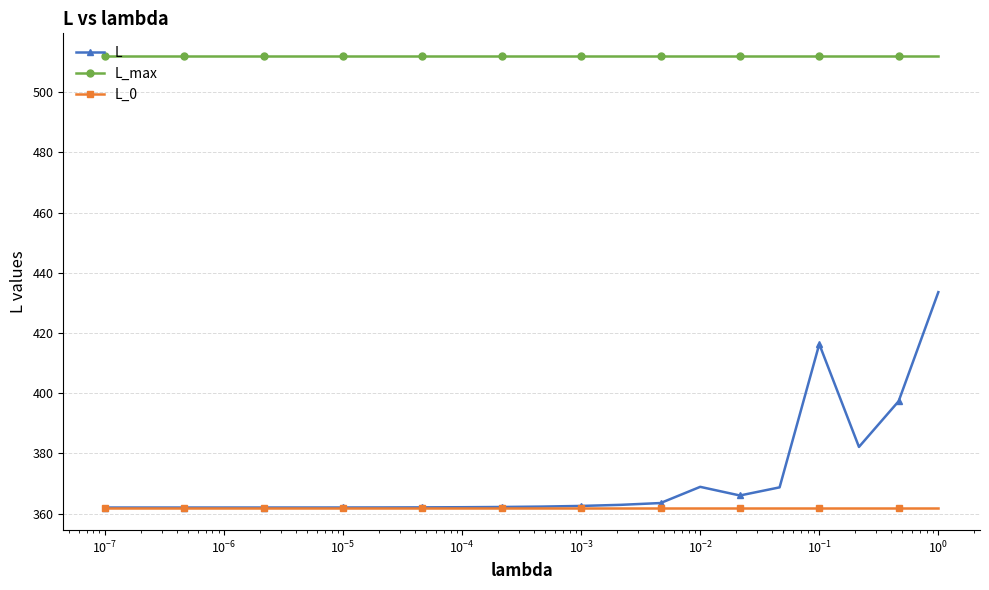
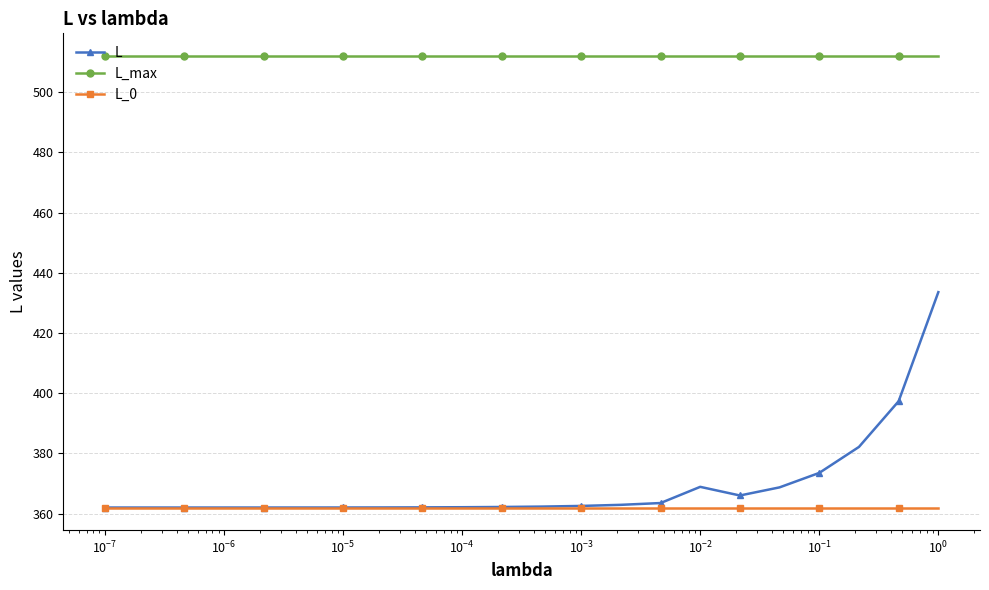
L, 10^-1: 416 -> 374
